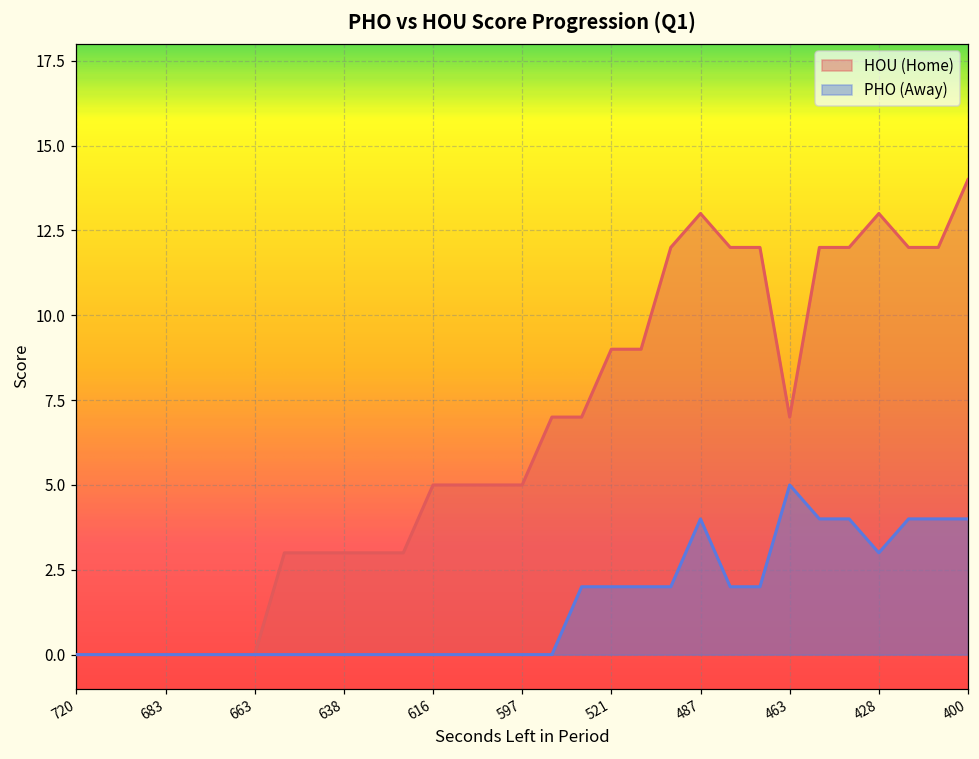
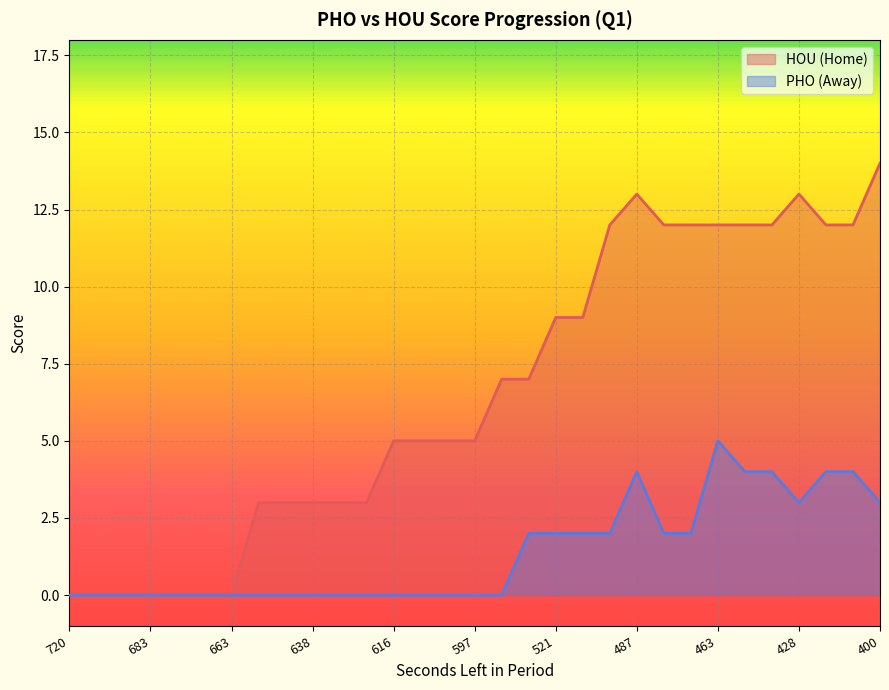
HOU (Home), 463: 7 -> 12
PHO (Away), 400: 4 -> 3
